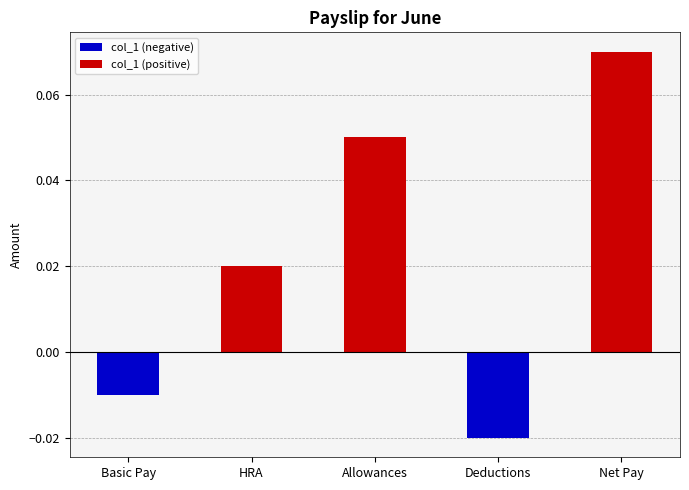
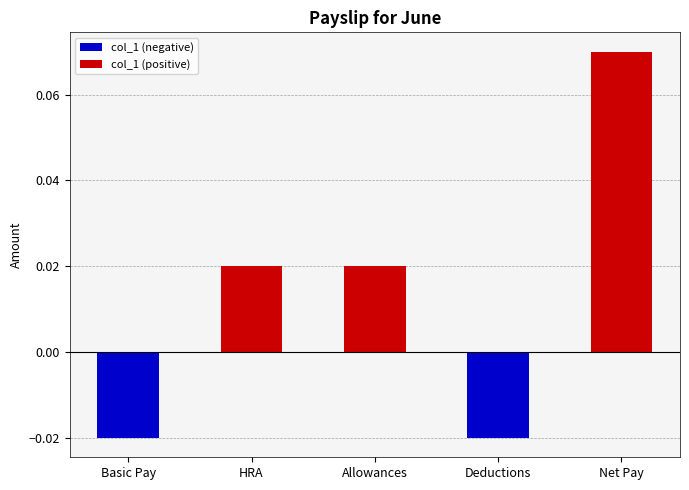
Basic Pay: -0.01 -> -0.02
Allowances: 0.05 -> 0.02
